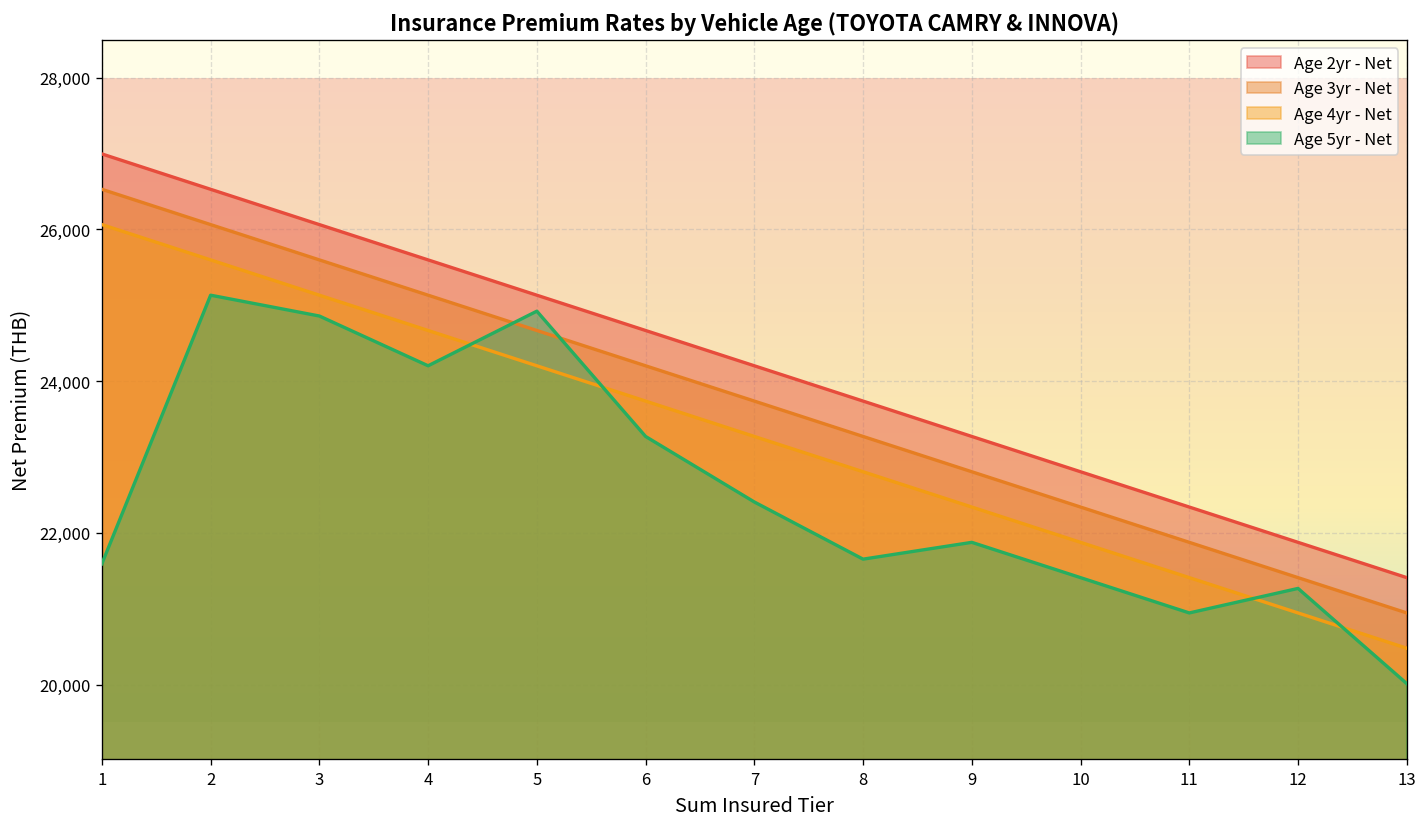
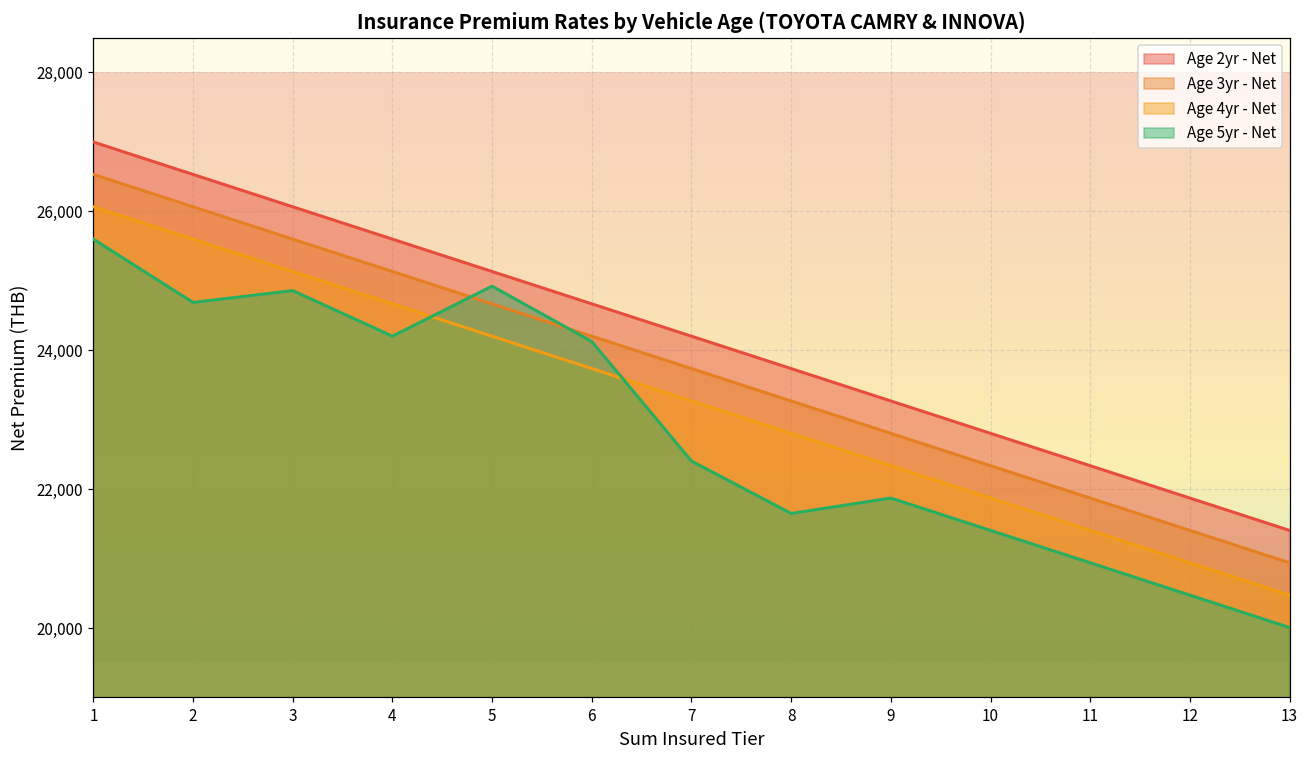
Age 5yr - Net, 1: 21,600 -> 25,600
Age 5yr - Net, 2: 25,100 -> 24,700
Age 5yr - Net, 6: 23,300 -> 24,100
Age 5yr - Net, 12: 21,300 -> 20,500
